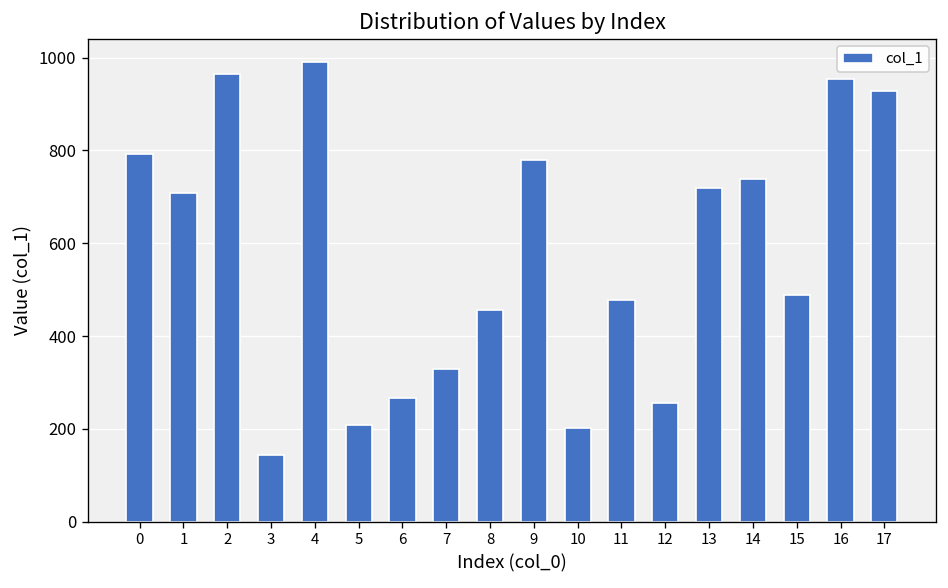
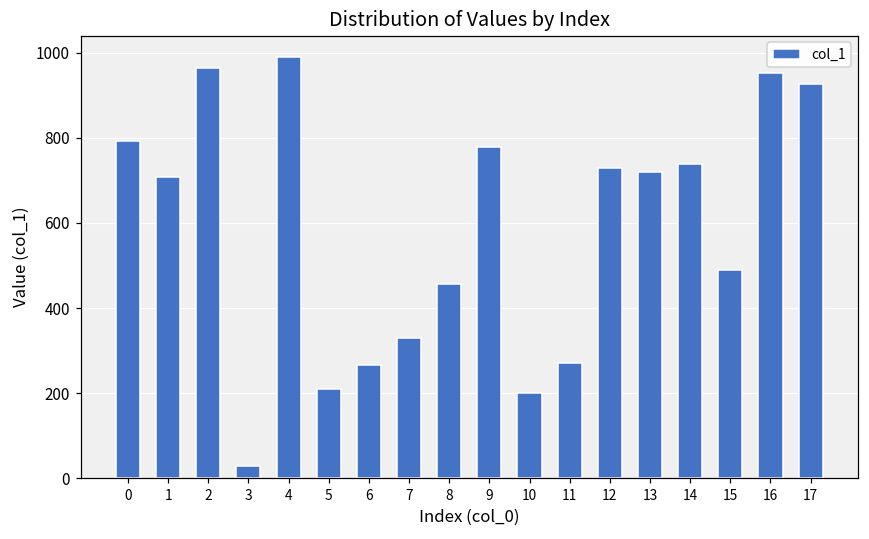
3: 140 -> 30
11: 480 -> 270
12: 260 -> 730
